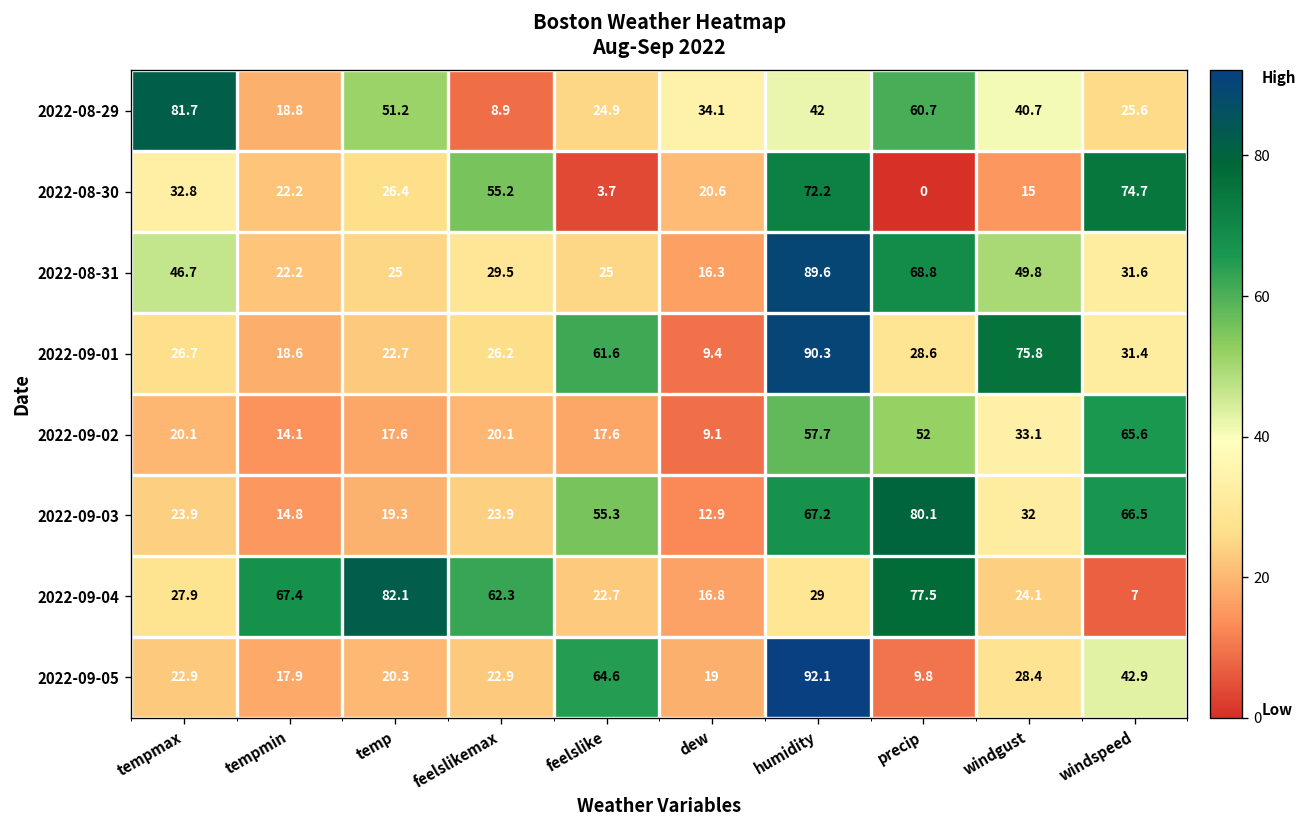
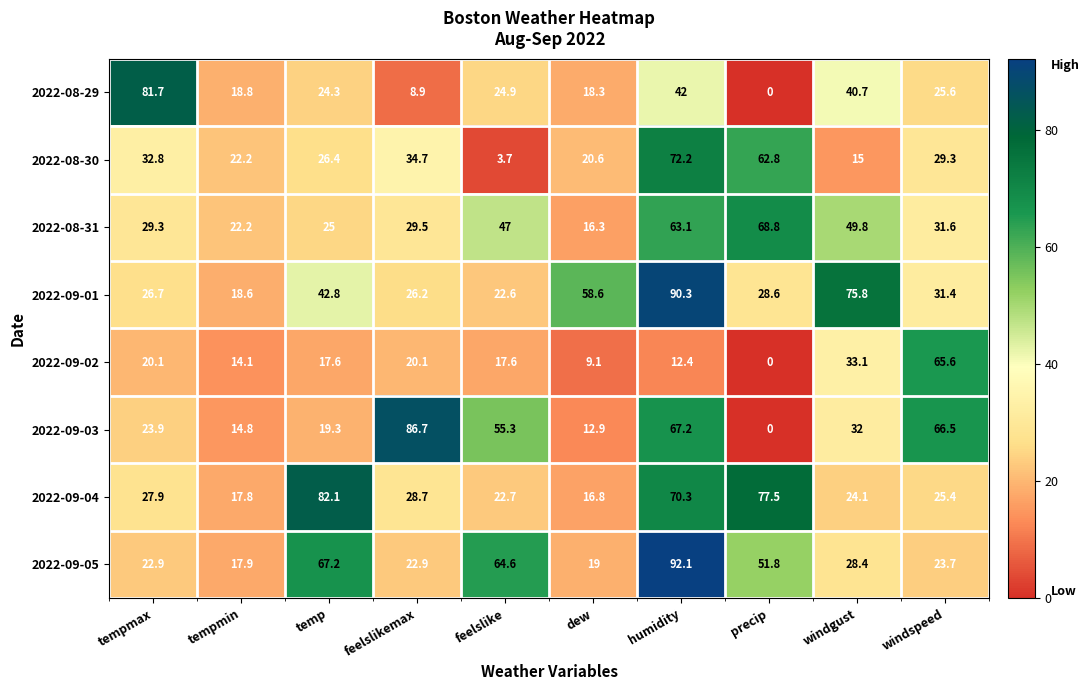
2022-08-29, temp: 51.2 -> 24.3
2022-08-29, dew: 34.1 -> 18.3
2022-08-29, precip: 60.7 -> 0
2022-08-30, feelslikemax: 55.2 -> 34.7
2022-08-30, precip: 0 -> 62.8
2022-08-30, windspeed: 74.7 -> 29.3
2022-08-31, tempmax: 46.7 -> 29.3
2022-08-31, feelslike: 25 -> 47
2022-08-31, humidity: 89.6 -> 63.1
2022-09-01, temp: 22.7 -> 42.8
2022-09-01, feelslike: 61.6 -> 22.6
2022-09-01, dew: 9.4 -> 58.6
2022-09-02, humidity: 57.7 -> 12.4
2022-09-02, precip: 52 -> 0
2022-09-03, feelslikemax: 23.9 -> 86.7
2022-09-03, precip: 80.1 -> 0
2022-09-04, tempmin: 67.4 -> 17.8
2022-09-04, feelslikemax: 62.3 -> 28.7
2022-09-04, humidity: 29 -> 70.3
2022-09-04, windspeed: 7 -> 25.4
2022-09-05, temp: 20.3 -> 67.2
2022-09-05, precip: 9.8 -> 51.8
2022-09-05, windspeed: 42.9 -> 23.7
